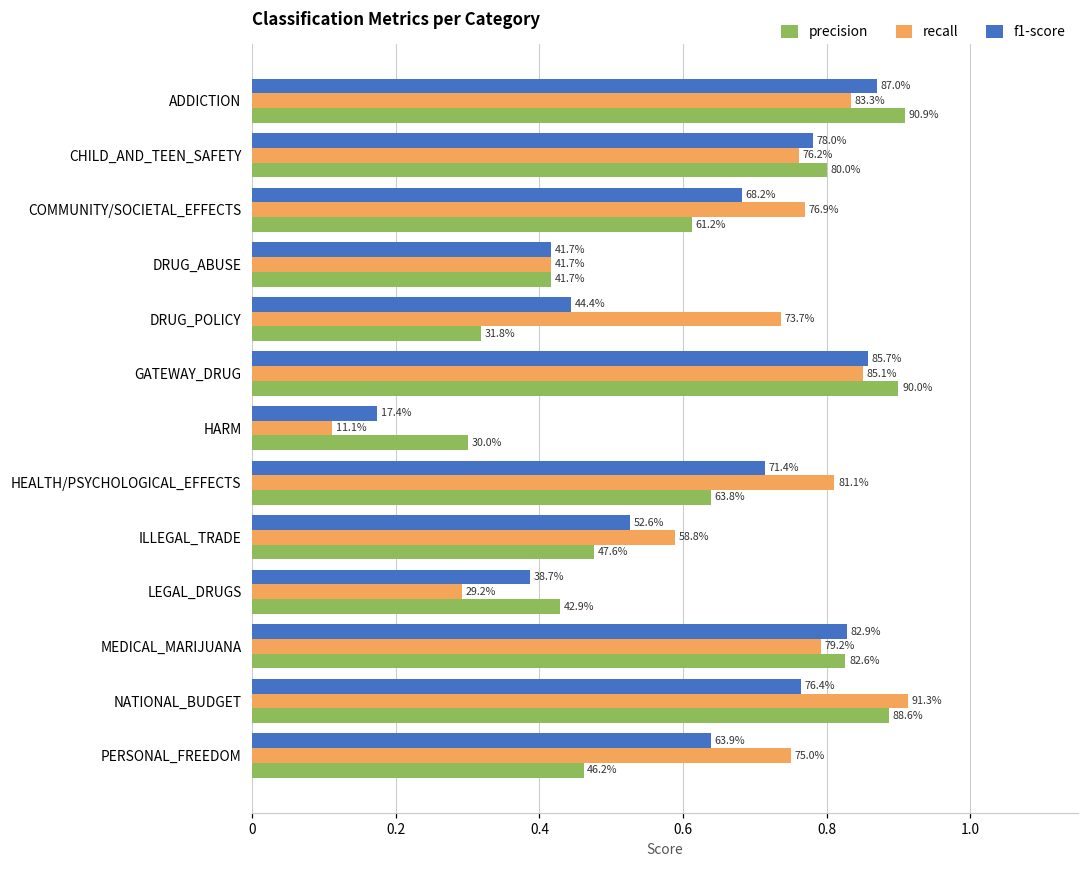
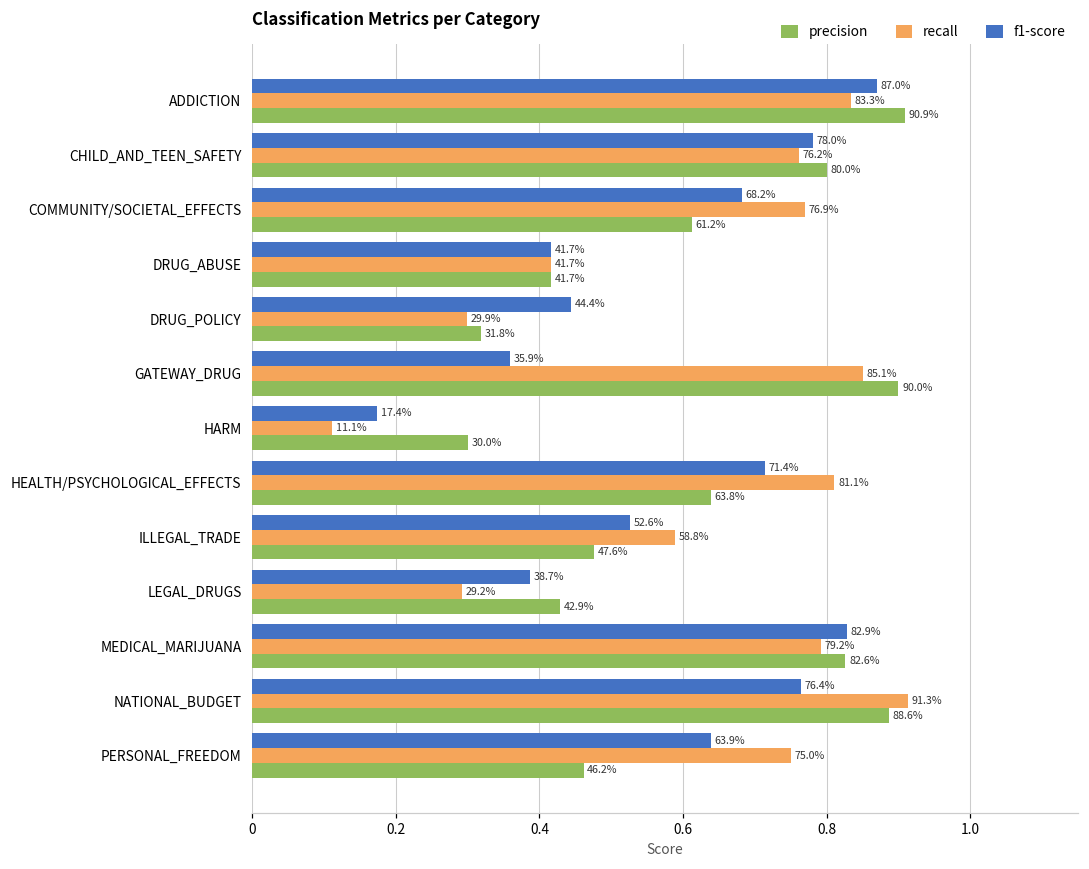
recall, DRUG_POLICY: 73.7% -> 29.9%
f1-score, GATEWAY_DRUG: 85.7% -> 35.9%
